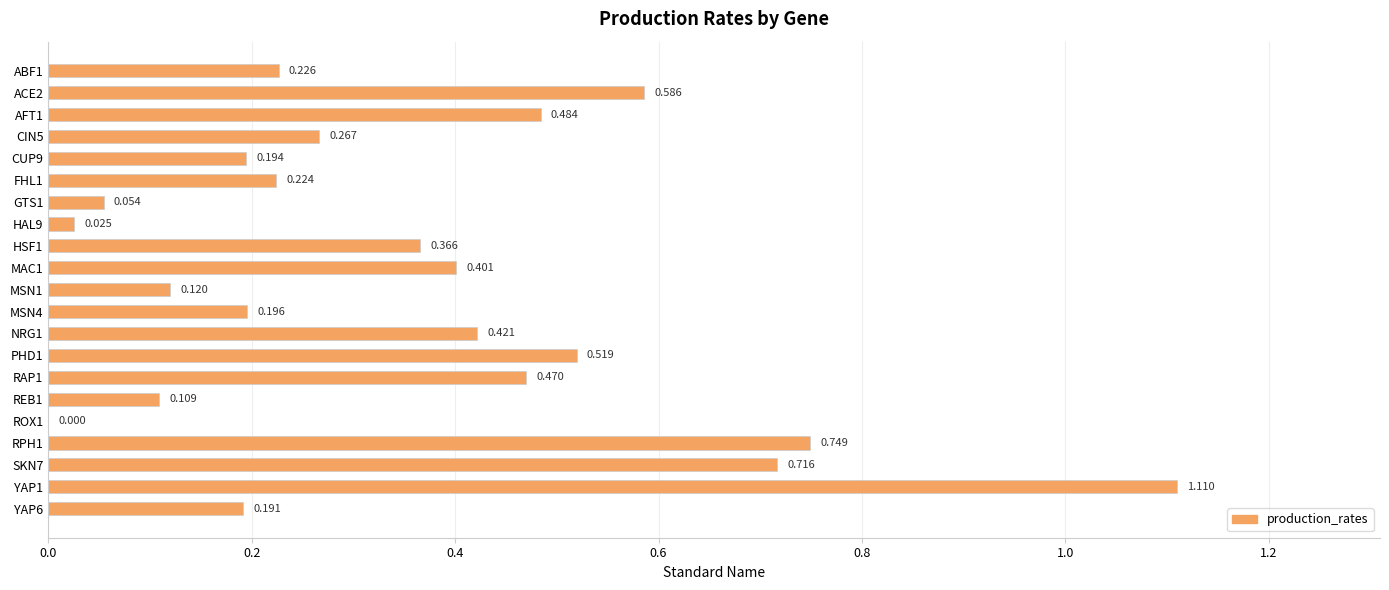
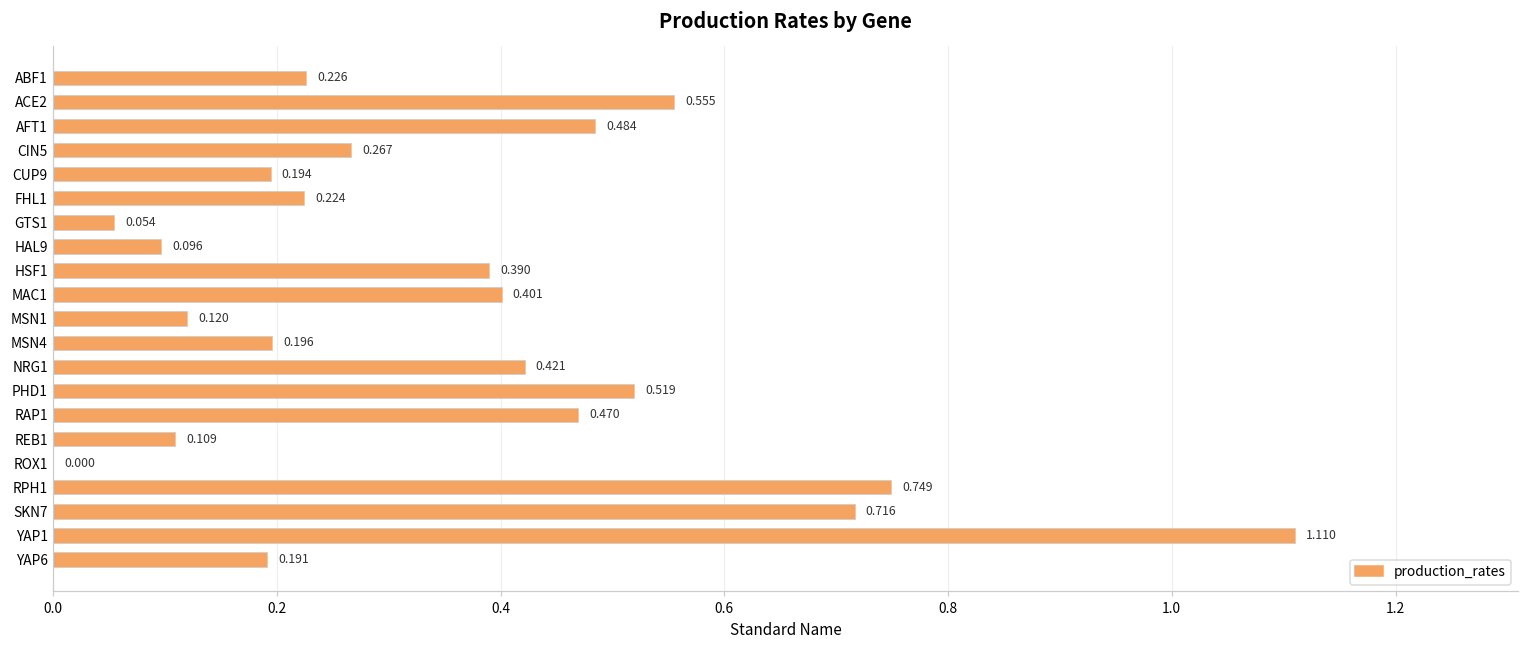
ACE2: 0.586 -> 0.555
HAL9: 0.025 -> 0.096
HSF1: 0.366 -> 0.390
